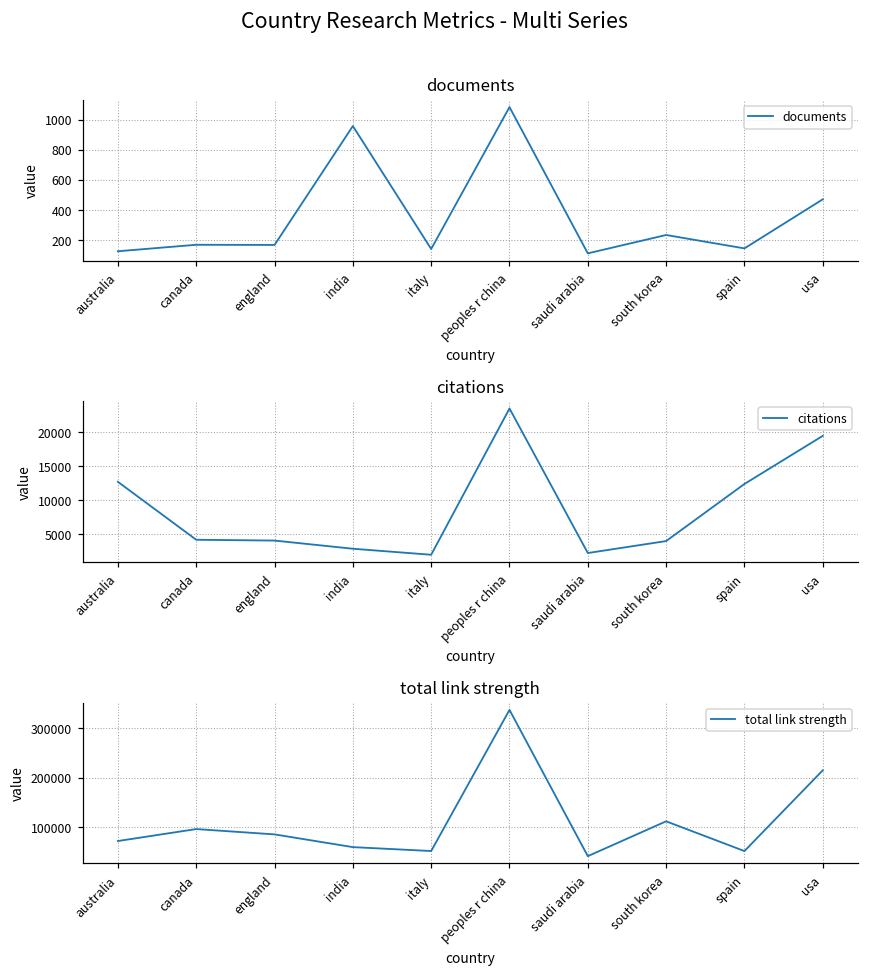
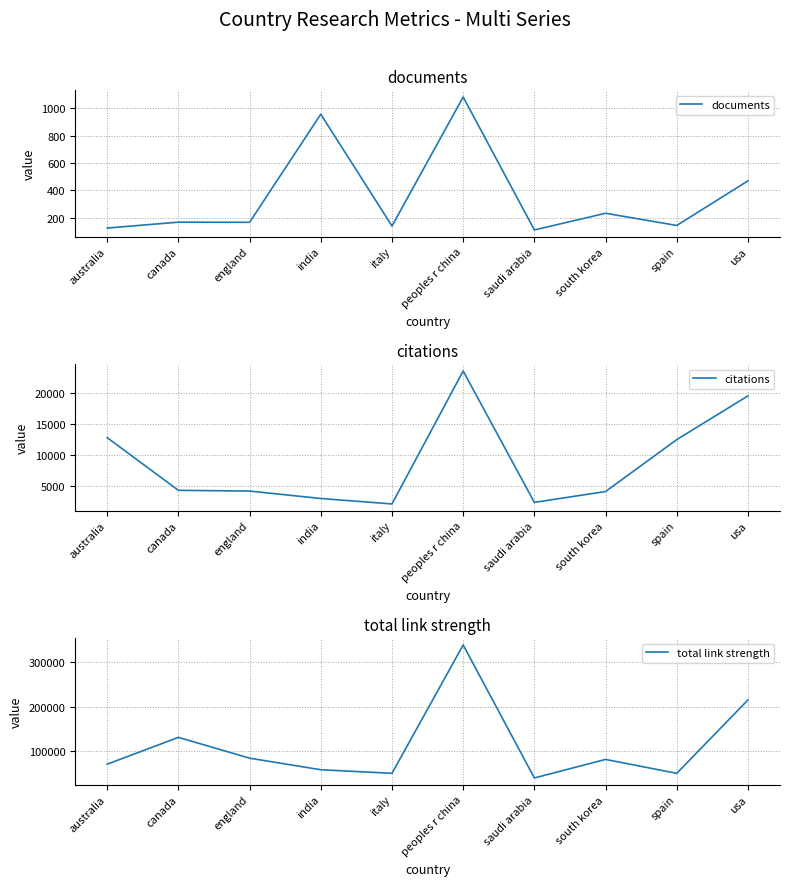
total link strength, canada: 100000 -> 130000
total link strength, south korea: 110000 -> 80000
